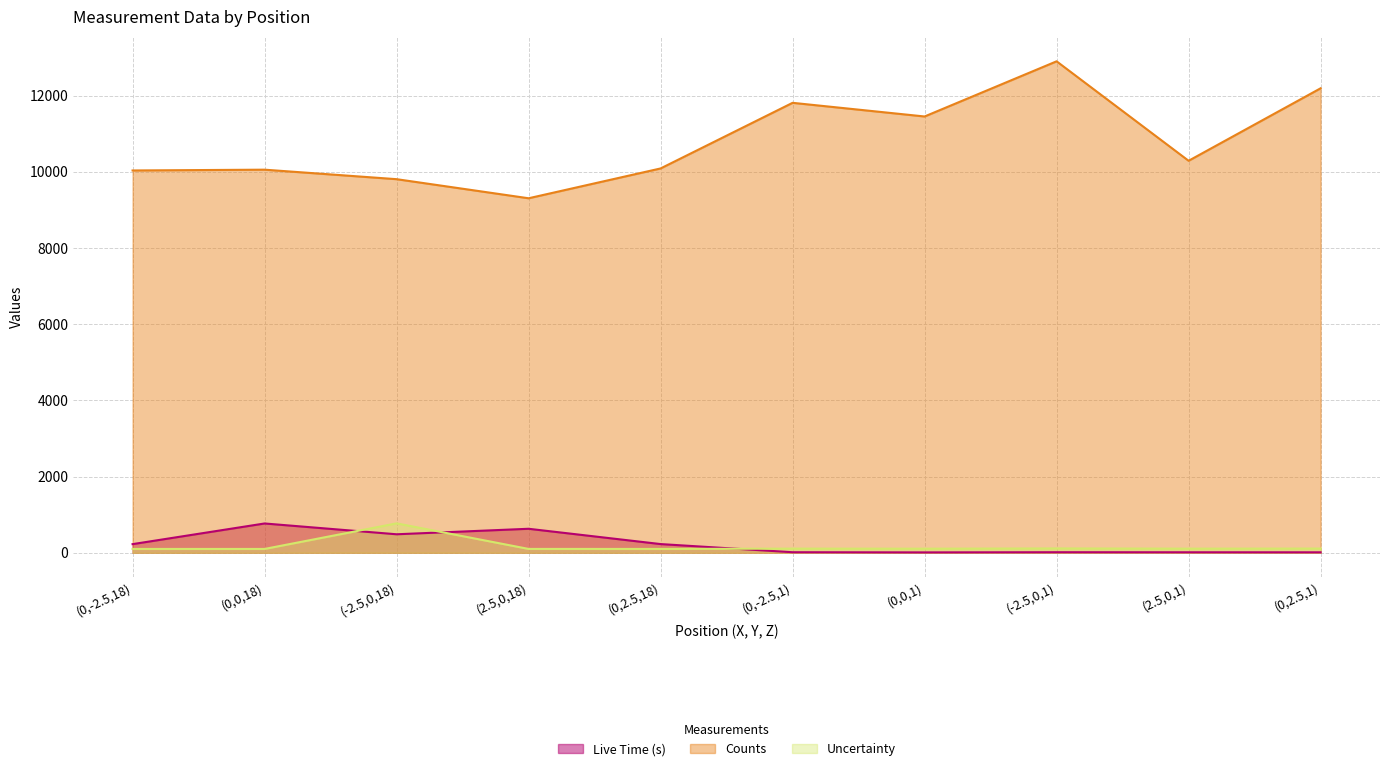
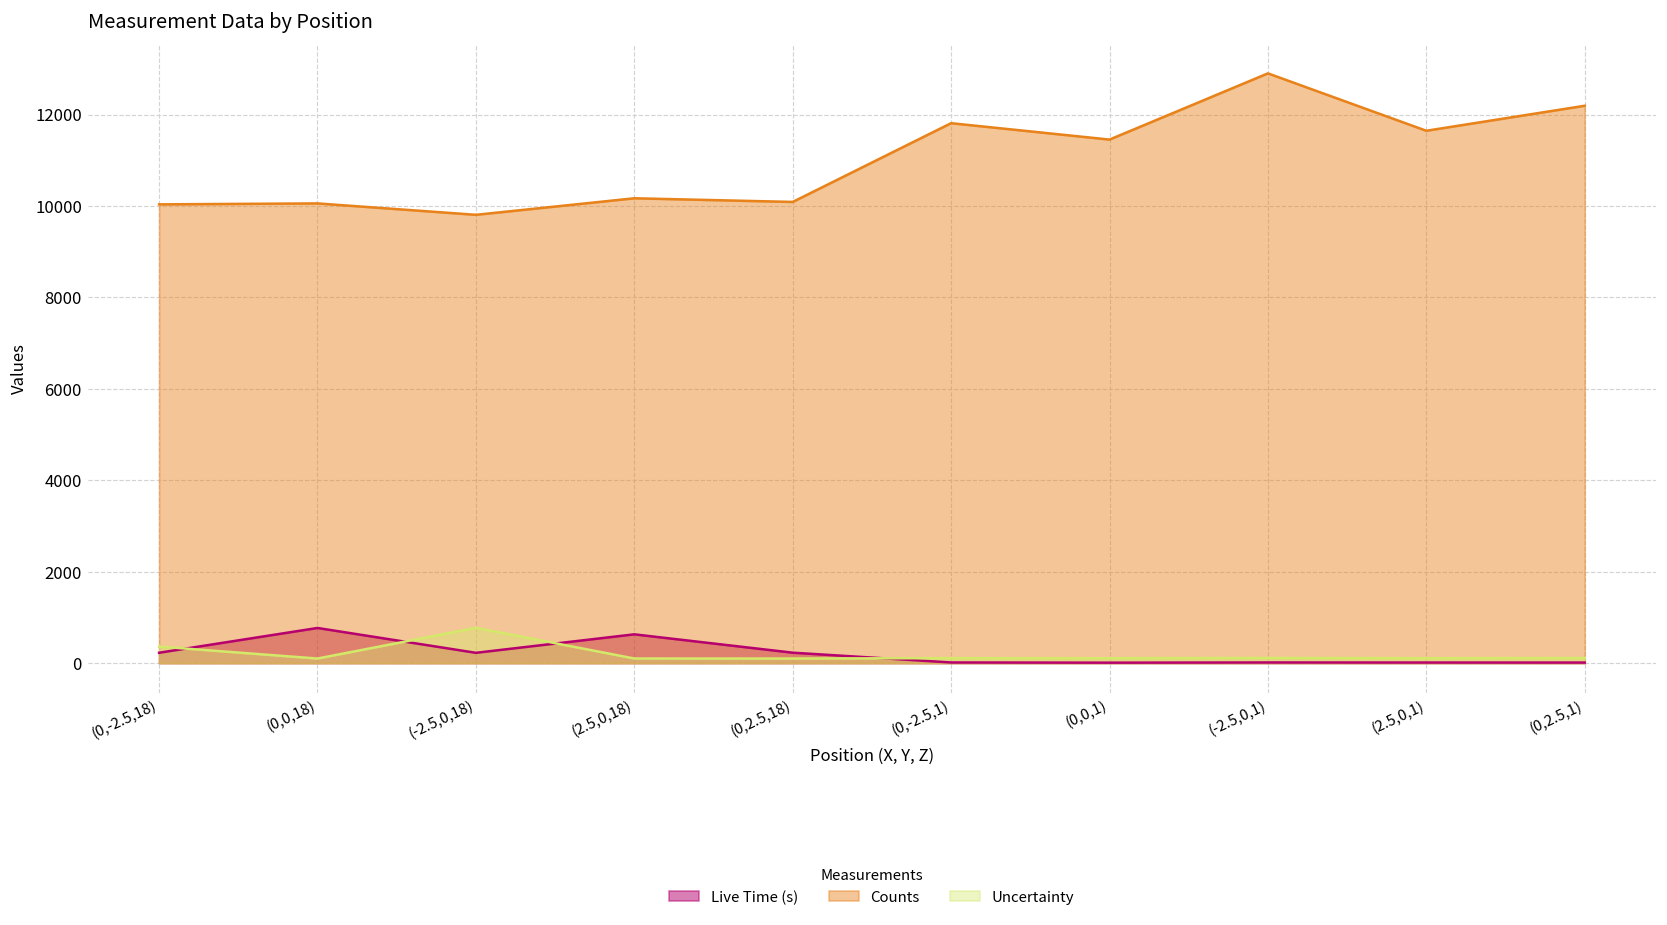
Uncertainty, (0,-2.5,18): 100 -> 400
Live Time (s), (-2.5,0,18): 500 -> 200
Counts, (2.5,0,18): 9300 -> 10200
Counts, (2.5,0,1): 10300 -> 11600
